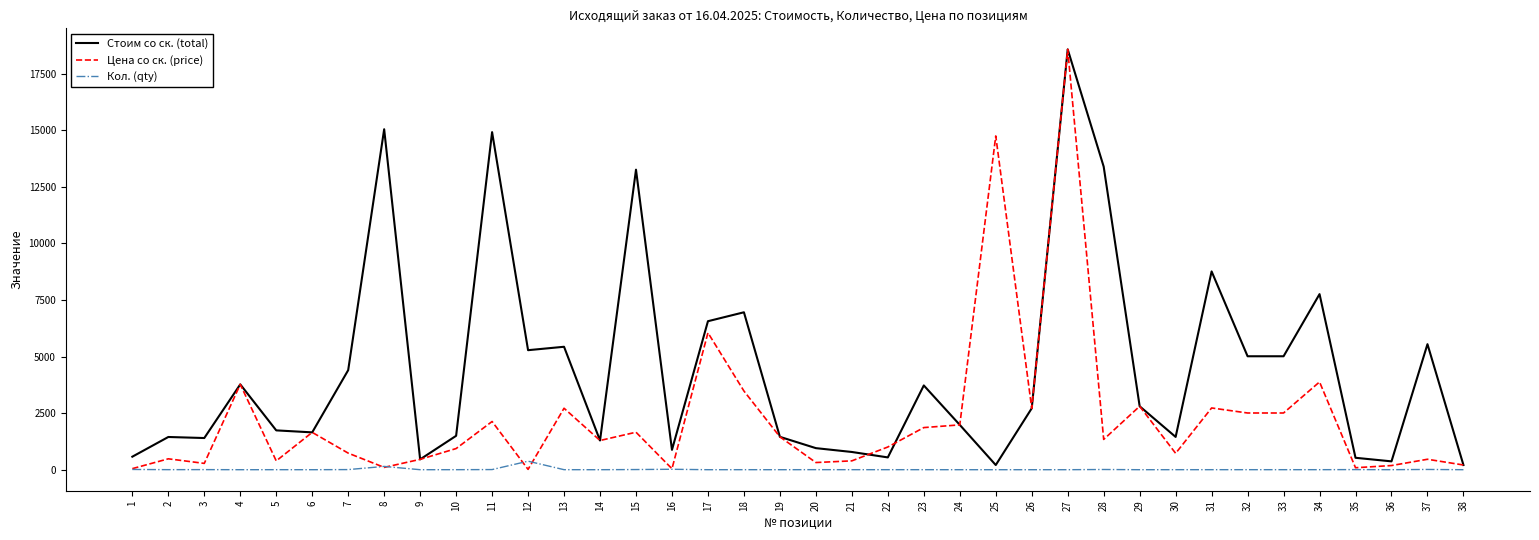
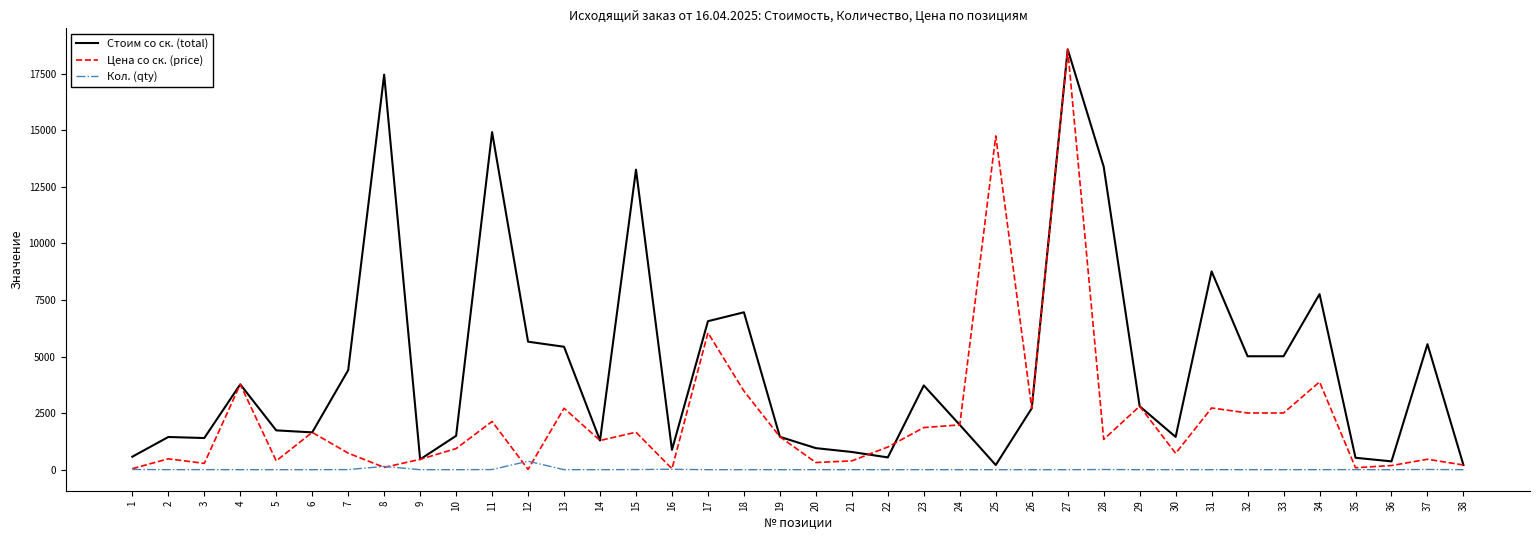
Стоим со ск. (total), 8: 15000 -> 17500
Стоим со ск. (total), 12: 5300 -> 5700
